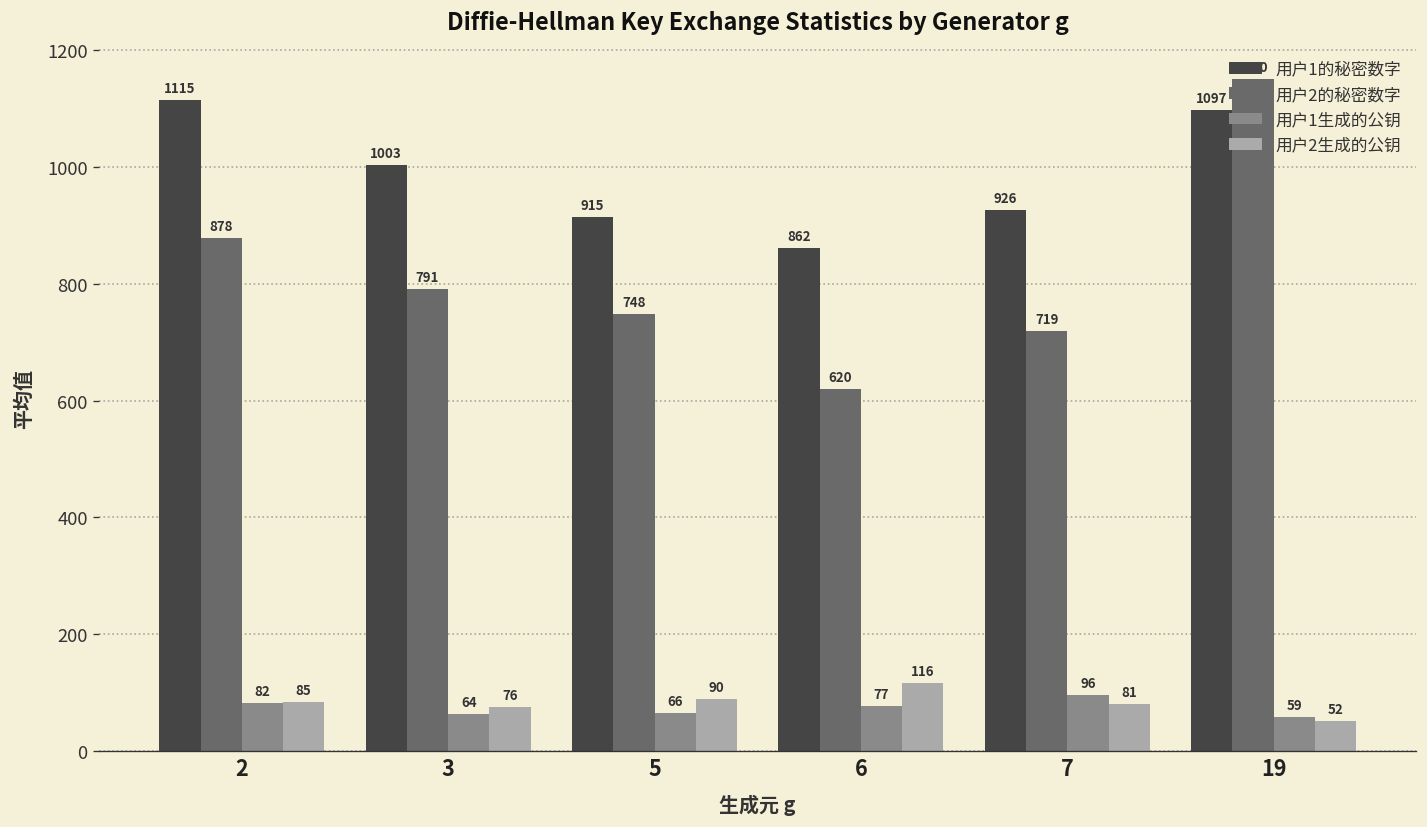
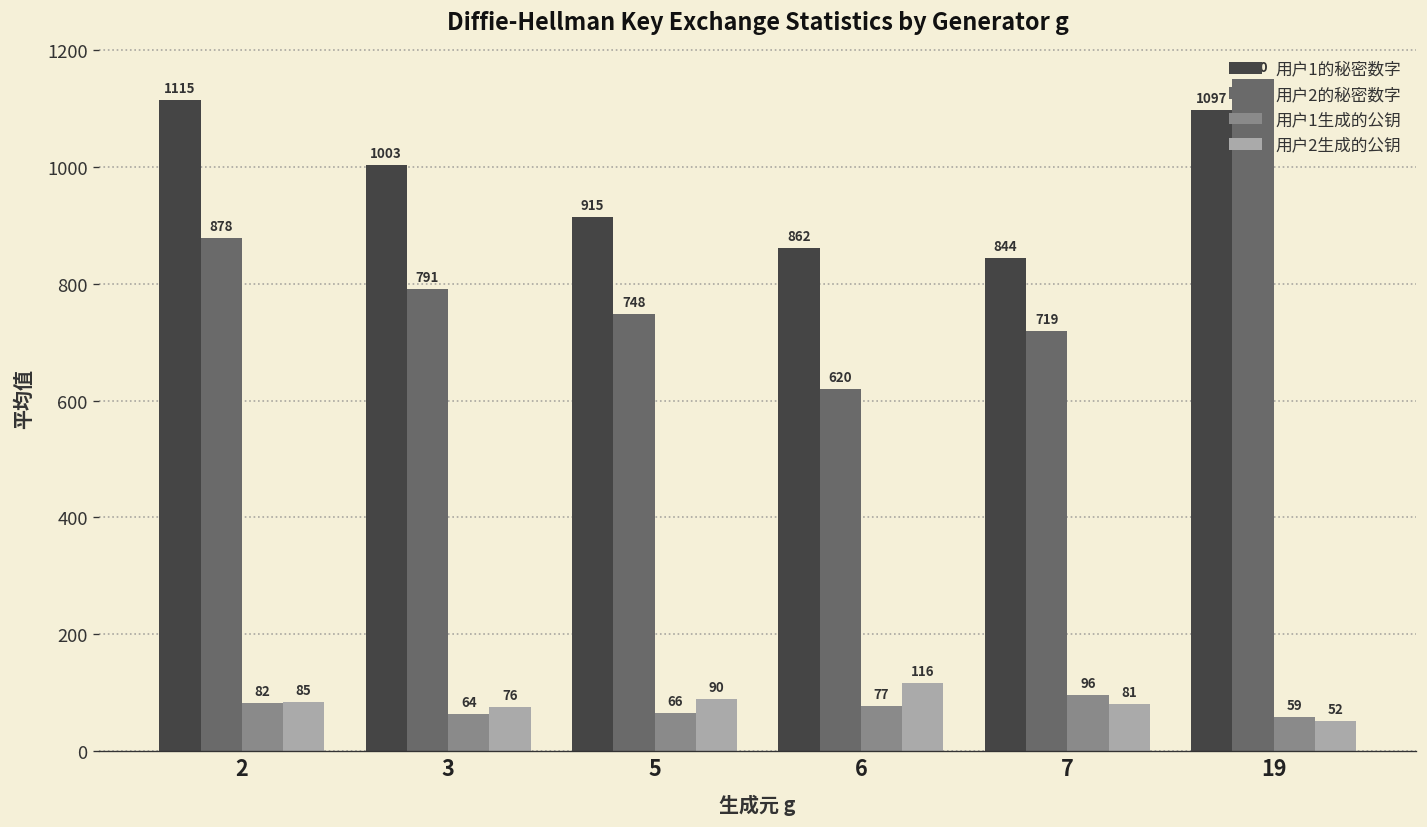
用户1的秘密数字, 7: 926 -> 844
